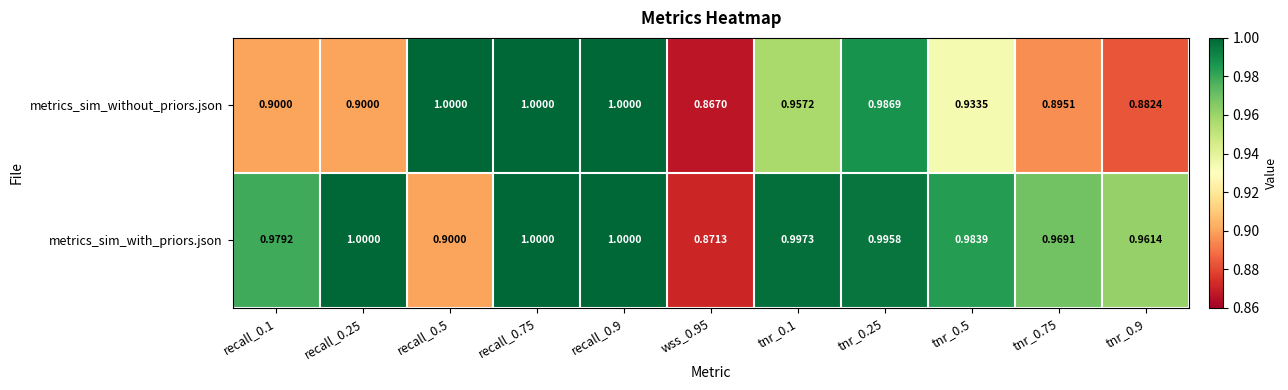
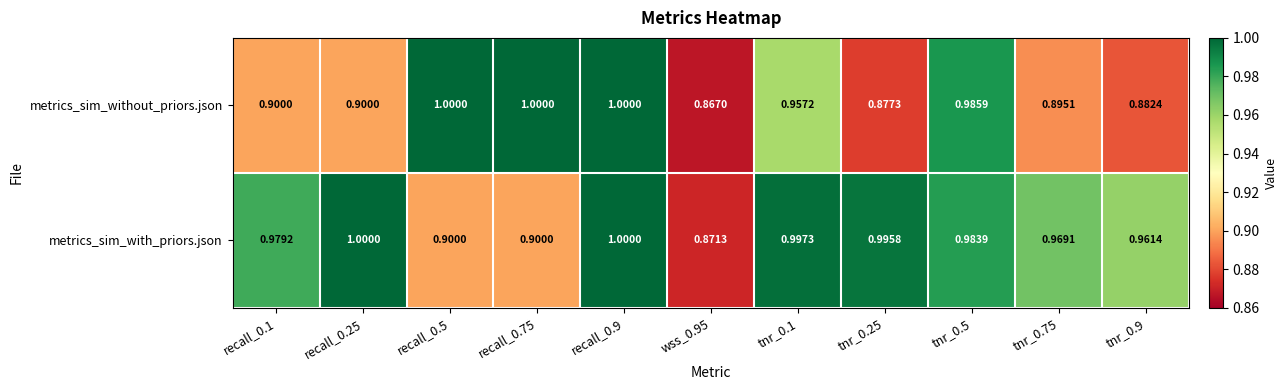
metrics_sim_without_priors.json, tnr_0.25: 0.9869 -> 0.8773
metrics_sim_without_priors.json, tnr_0.5: 0.9335 -> 0.9859
metrics_sim_with_priors.json, recall_0.75: 1.0000 -> 0.9000
